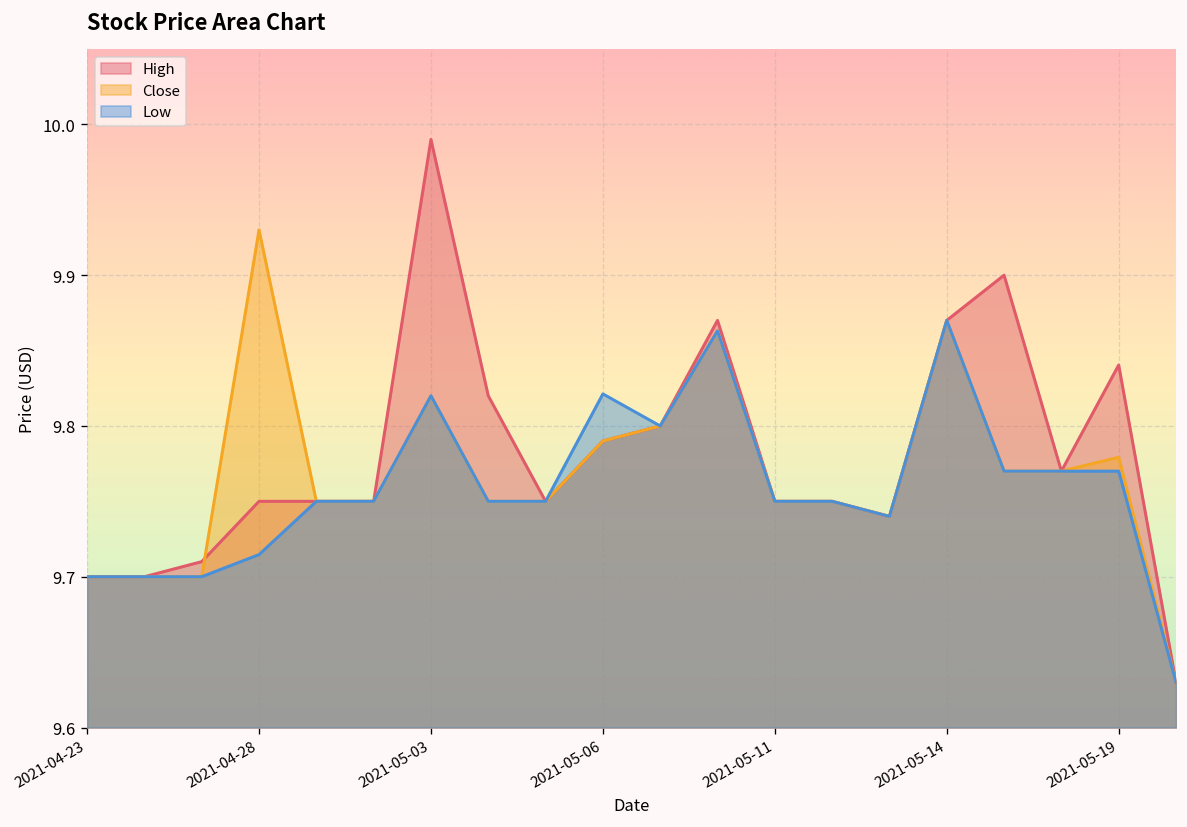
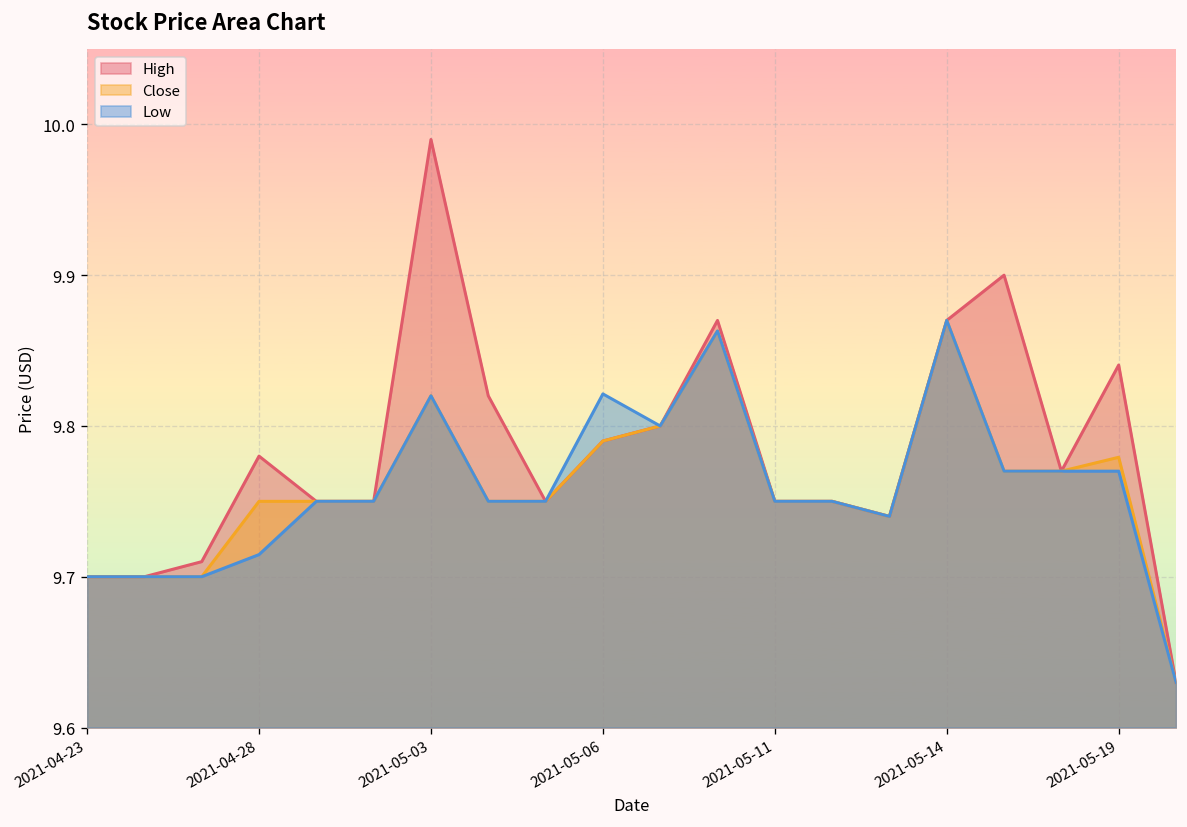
High, 2021-04-28: 9.75 -> 9.78
Close, 2021-04-28: 9.93 -> 9.75
